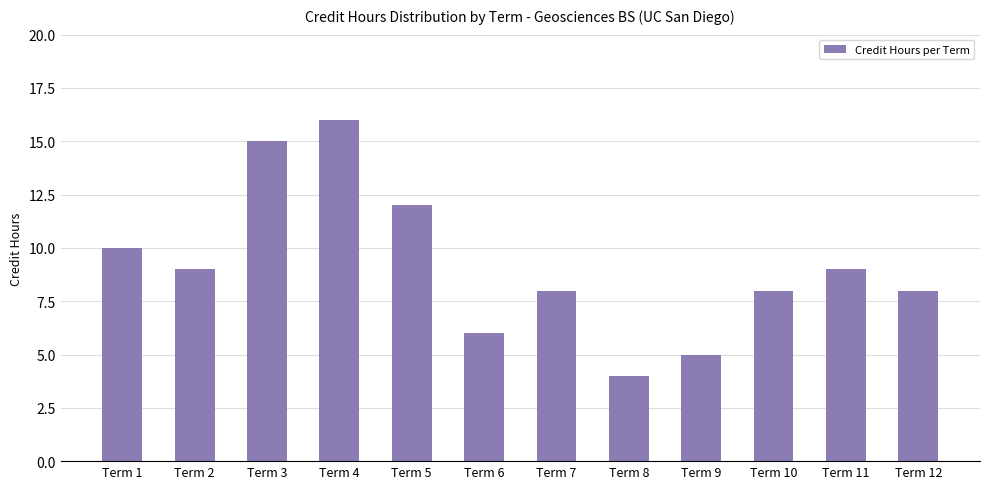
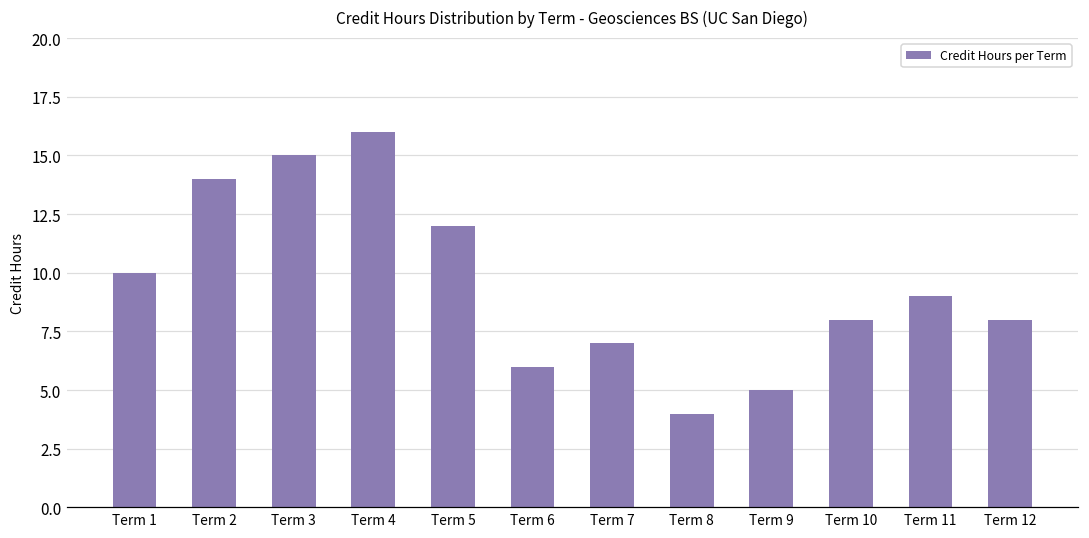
Term 2: 9 -> 14
Term 7: 8 -> 7
